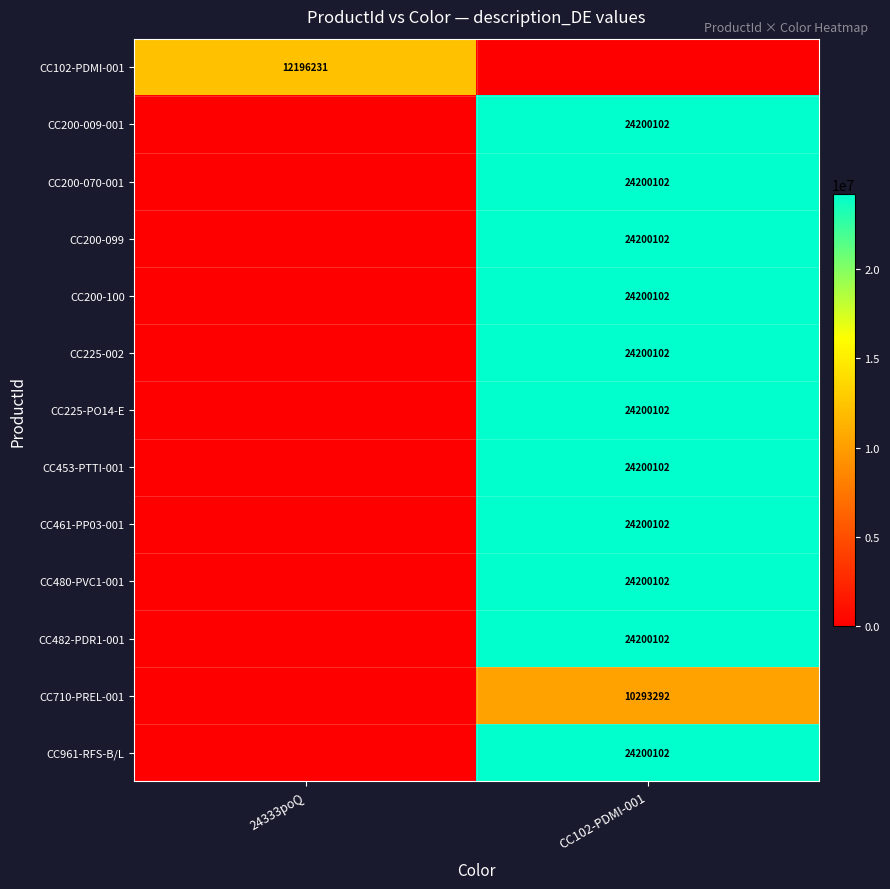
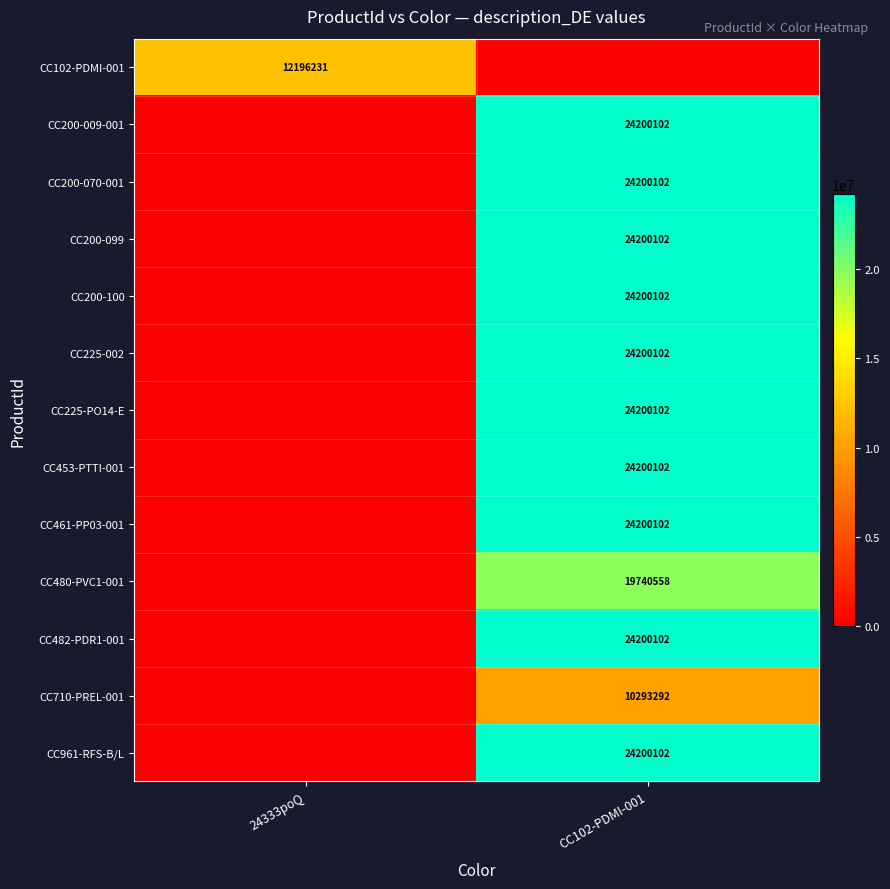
CC480-PVC1-001, CC102-PDMI-001: 24200102 -> 19740558
